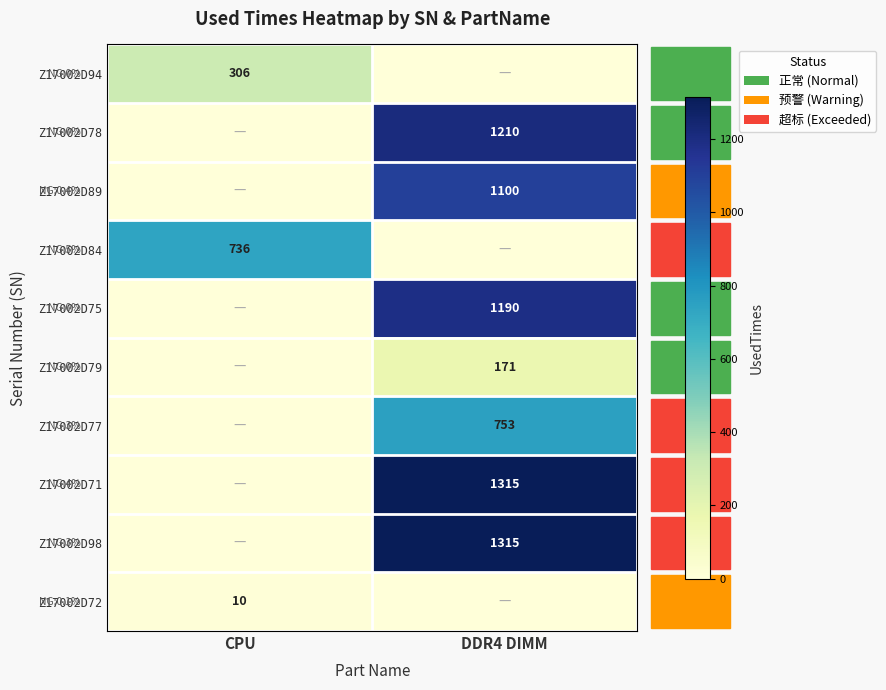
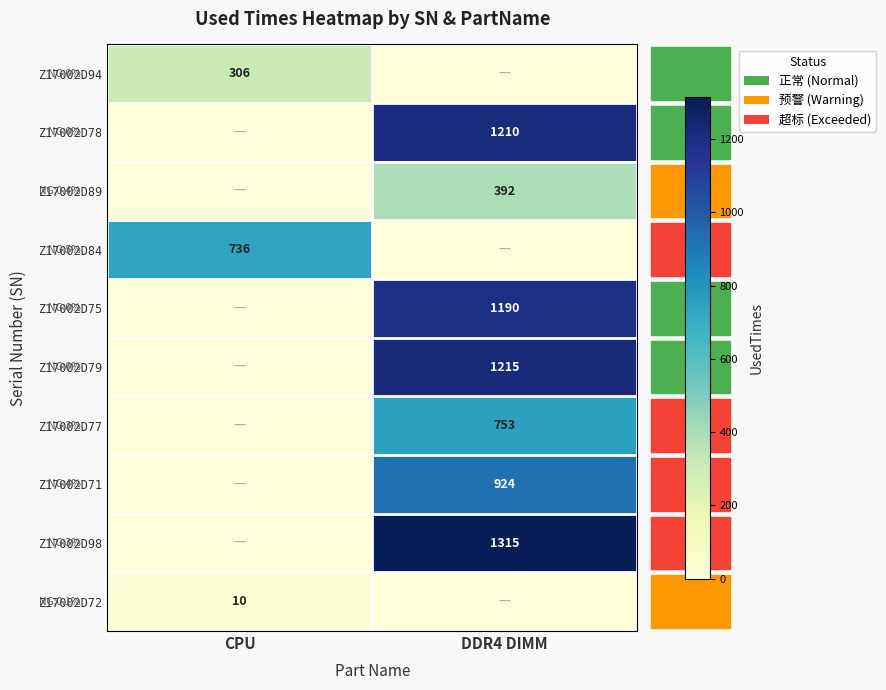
Z17002D89, DDR4 DIMM: 1100 -> 392
Z17002D79, DDR4 DIMM: 171 -> 1215
Z17002D71, DDR4 DIMM: 1315 -> 924
